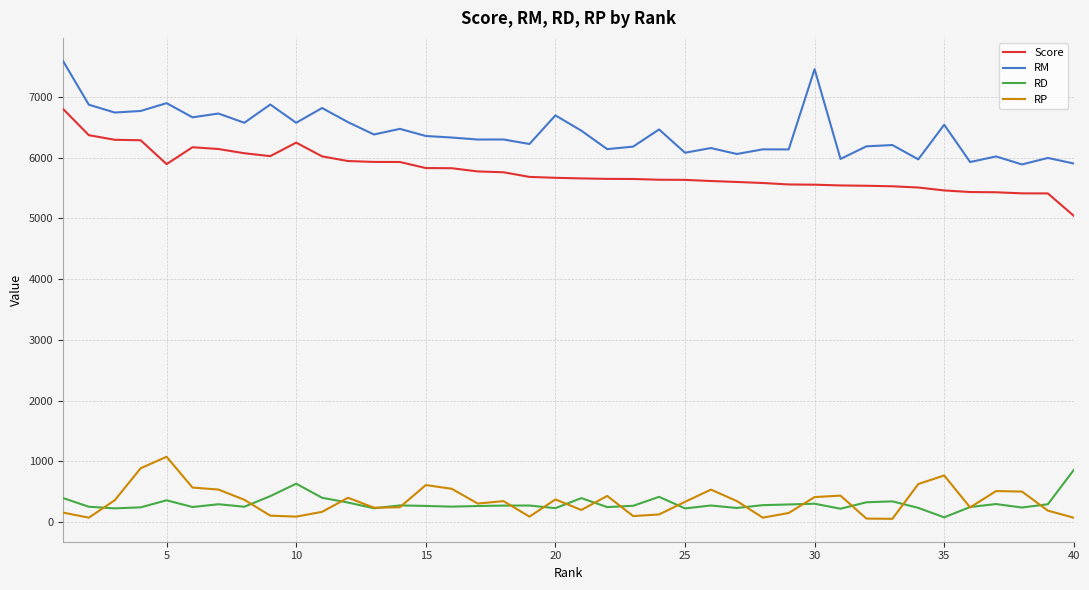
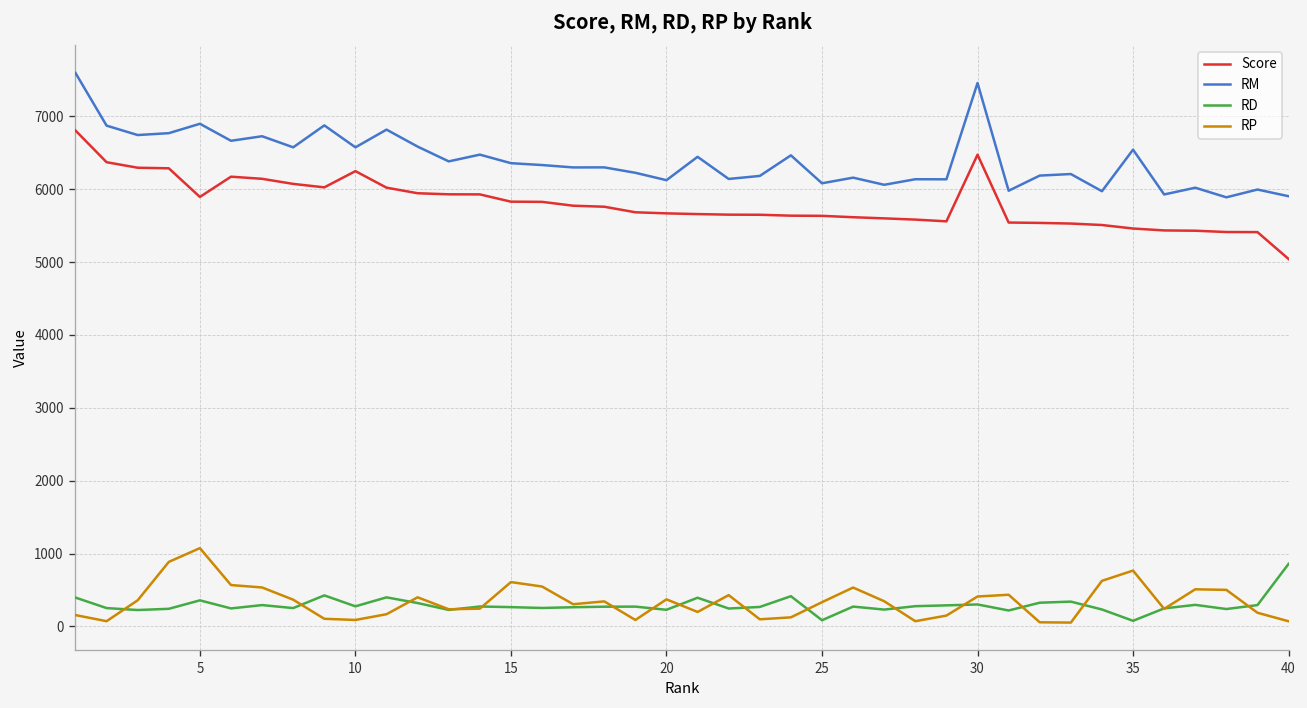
RD, 10: 600 -> 300
RM, 20: 6700 -> 6100
RD, 25: 200 -> 100
Score, 30: 5600 -> 6500
